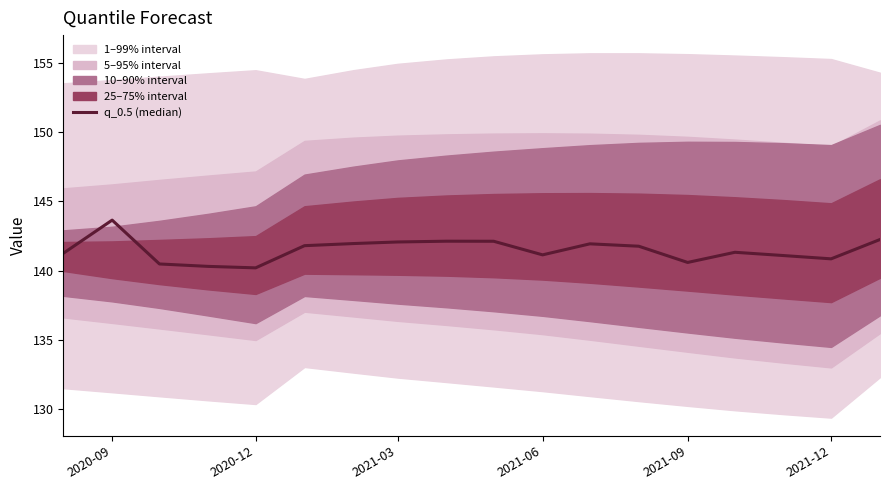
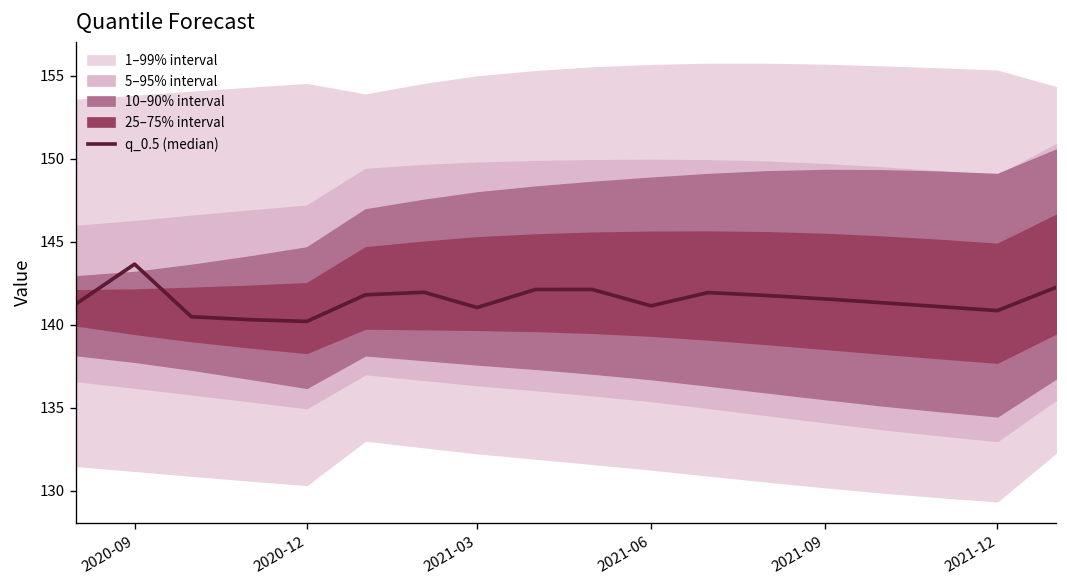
q_0.5 (median), 2021-03: 142.1 -> 141.0
q_0.5 (median), 2021-09: 140.6 -> 141.6
